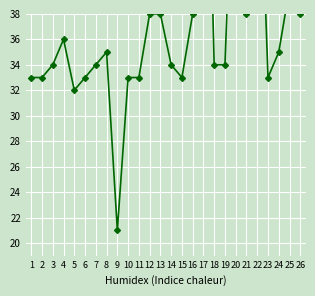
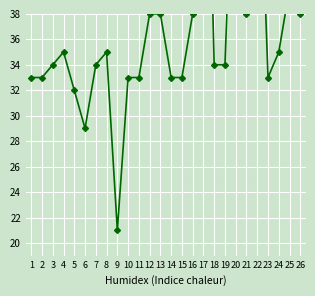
4: 36 -> 35
6: 33 -> 29
14: 34 -> 33
